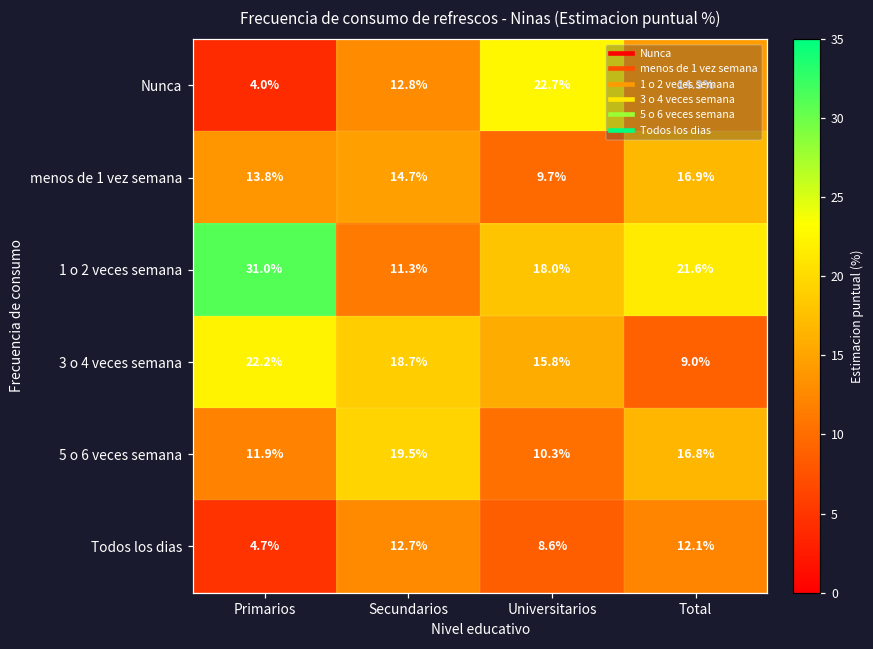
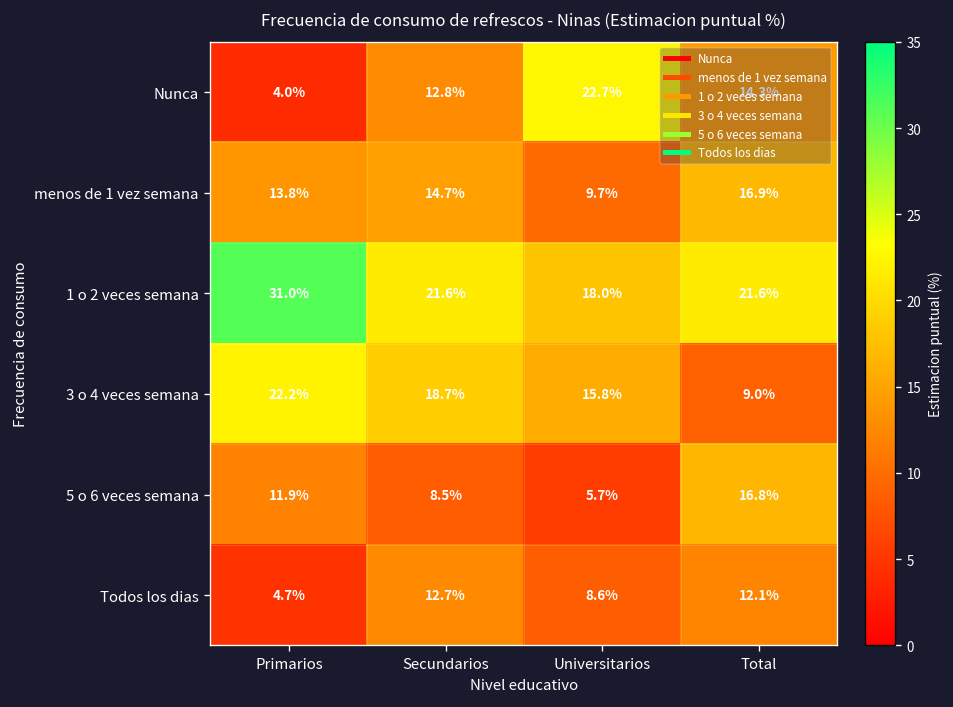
1 o 2 veces semana, Secundarios: 11.3% -> 21.6%
5 o 6 veces semana, Secundarios: 19.5% -> 8.5%
5 o 6 veces semana, Universitarios: 10.3% -> 5.7%
